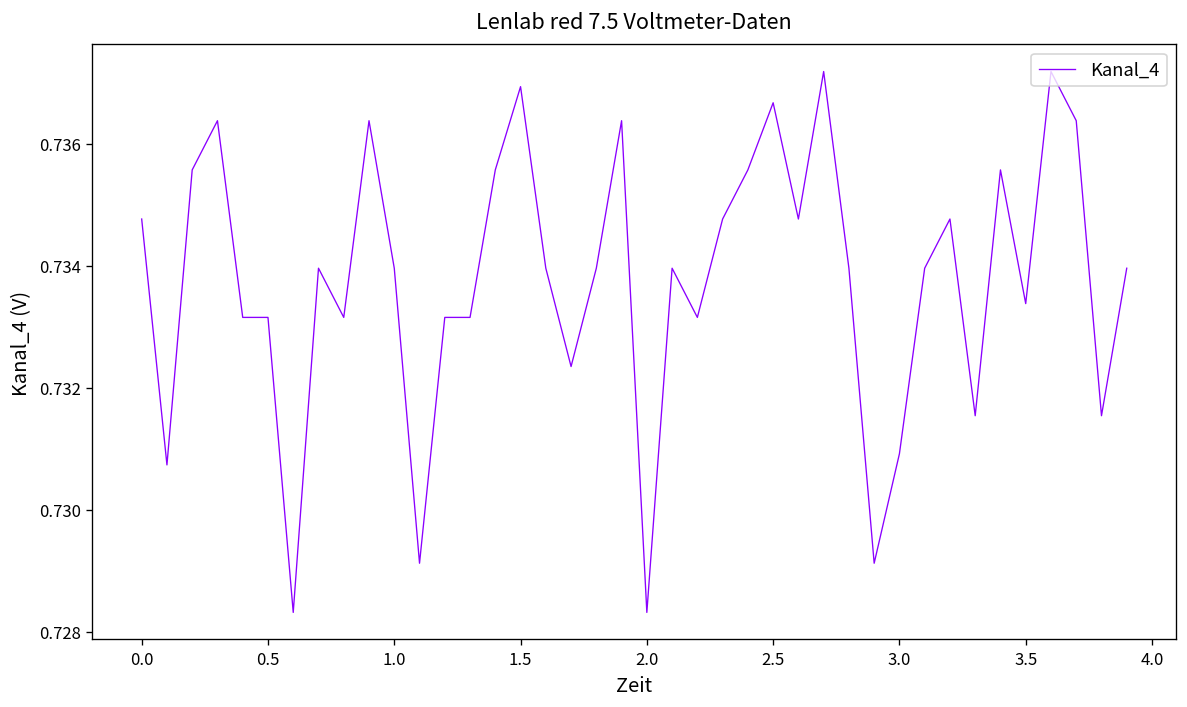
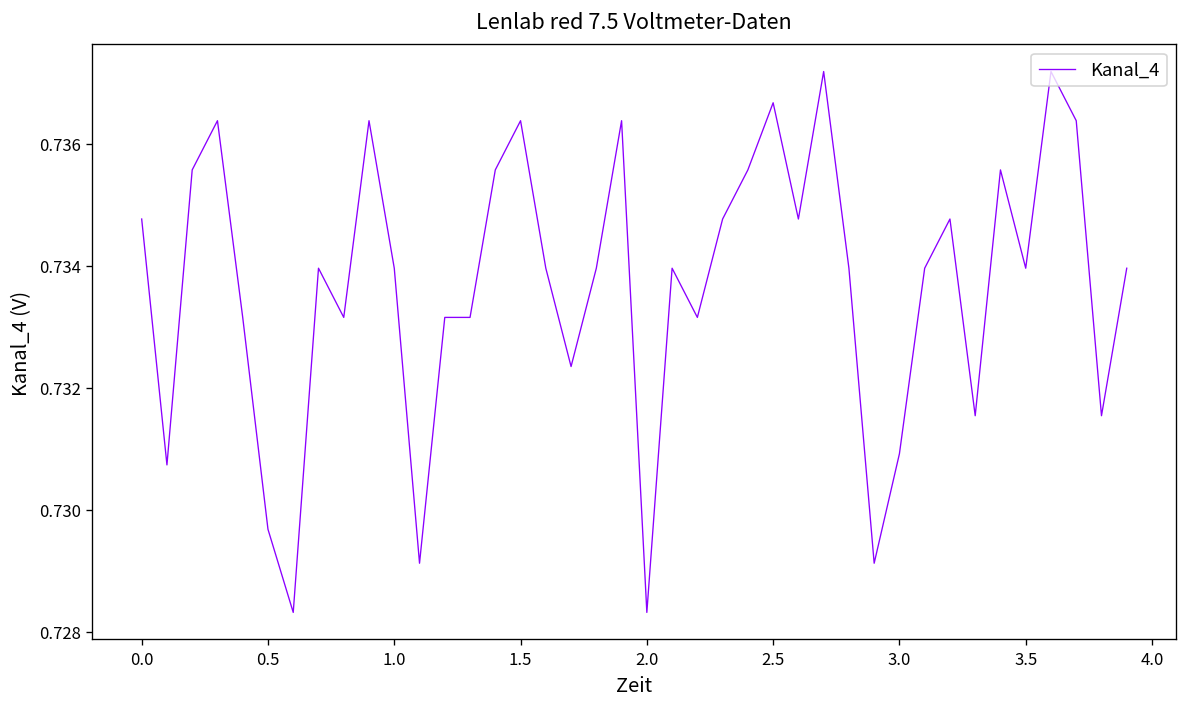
0.5: 0.7332 -> 0.7297
1.5: 0.7369 -> 0.7364
3.5: 0.7334 -> 0.7340
